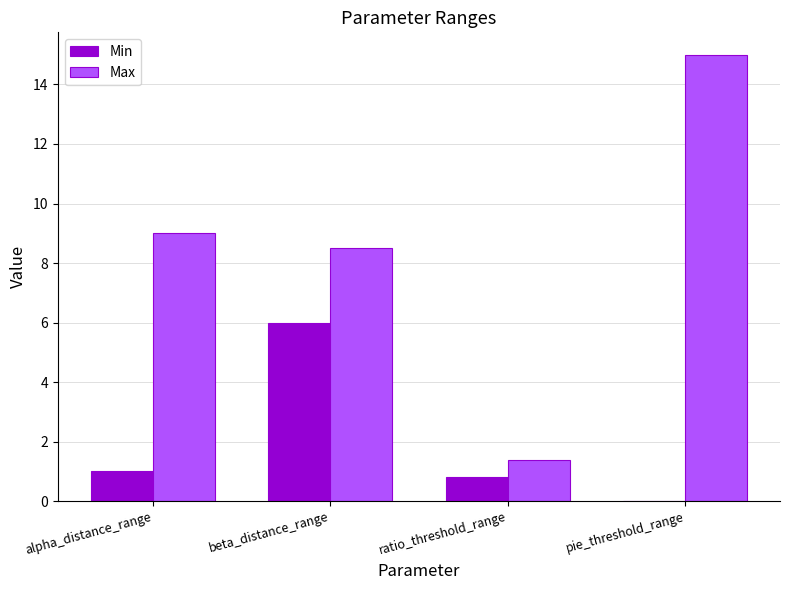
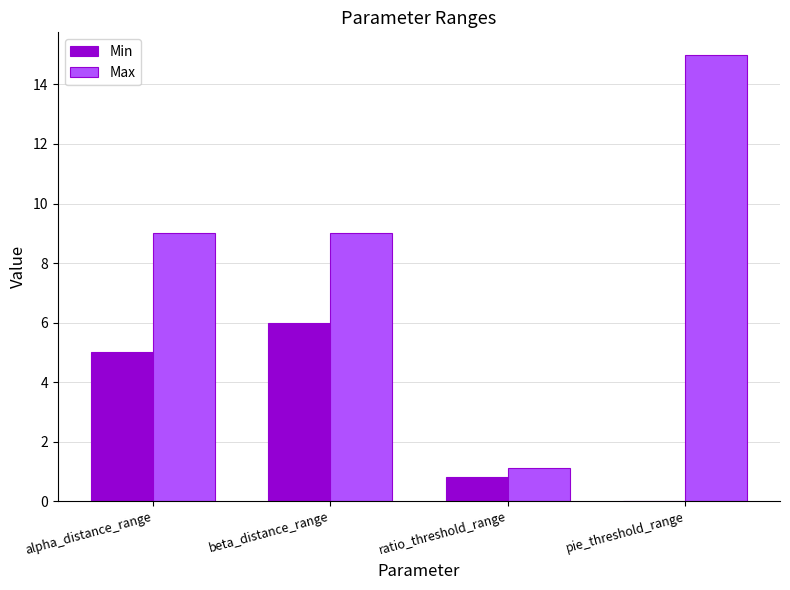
Min, alpha_distance_range: 1 -> 5
Max, beta_distance_range: 8.5 -> 9.0
Max, ratio_threshold_range: 1.4 -> 1.1
